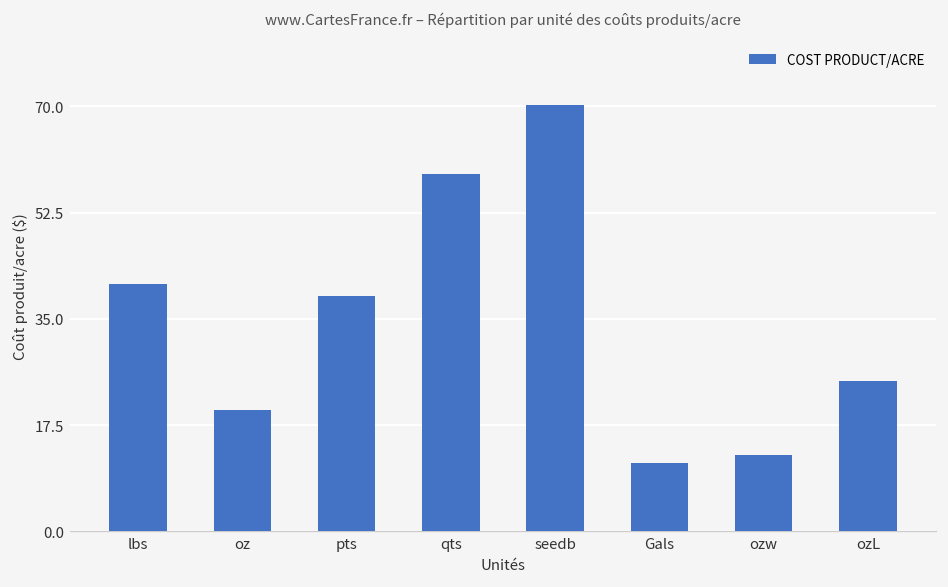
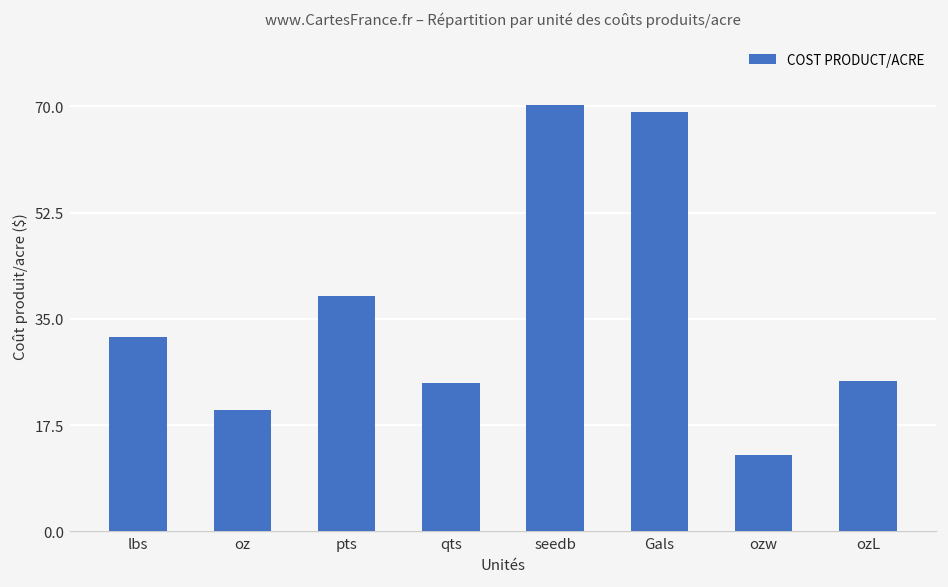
lbs: 41 -> 32
qts: 59 -> 24
Gals: 11 -> 69
